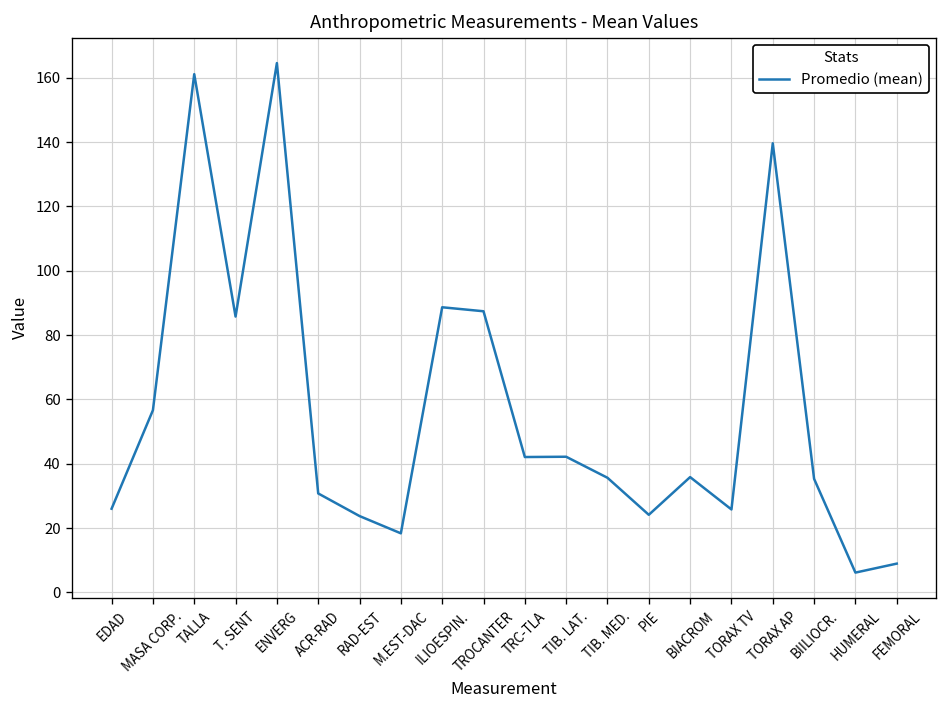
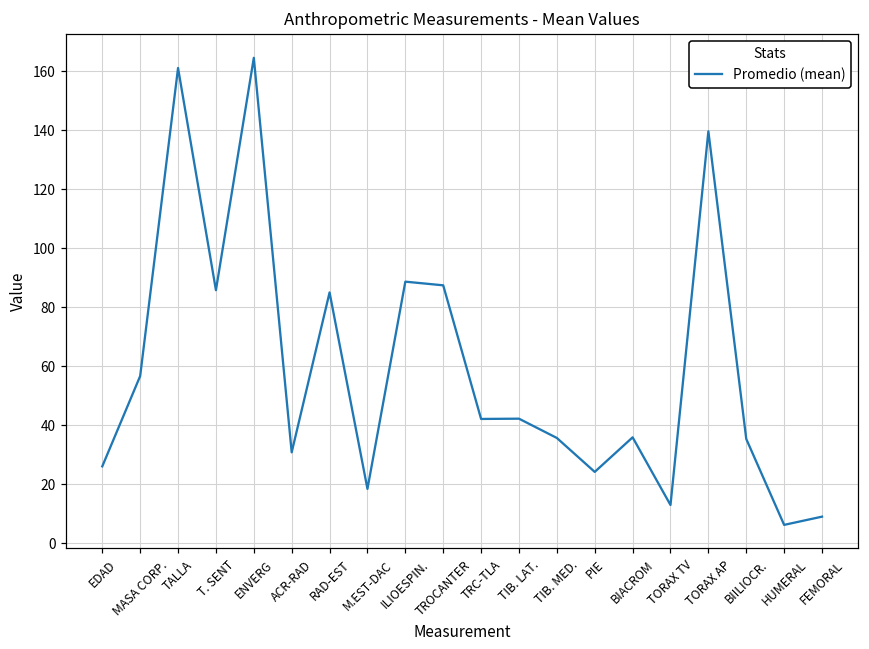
RAD-EST: 24 -> 85
TORAX TV: 26 -> 13
